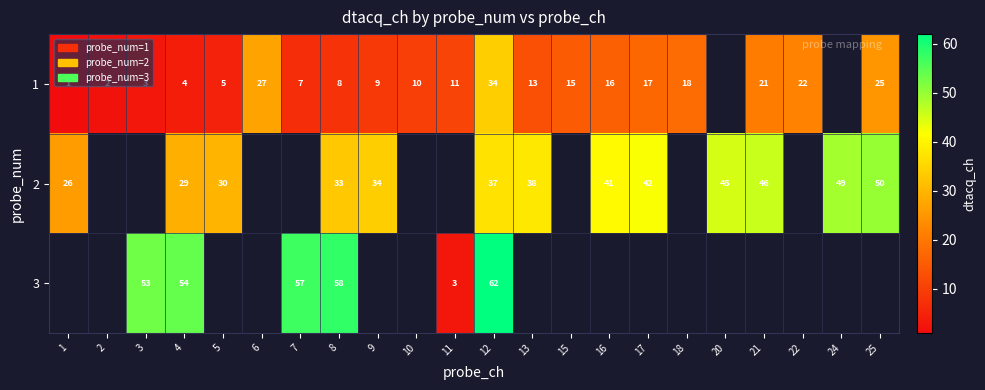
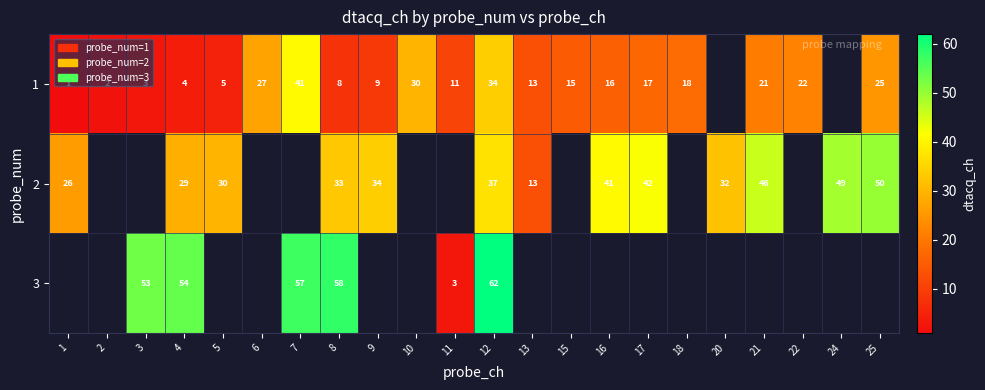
1, 7: 7 -> 41
1, 10: 10 -> 30
2, 13: 38 -> 13
2, 20: 45 -> 32
